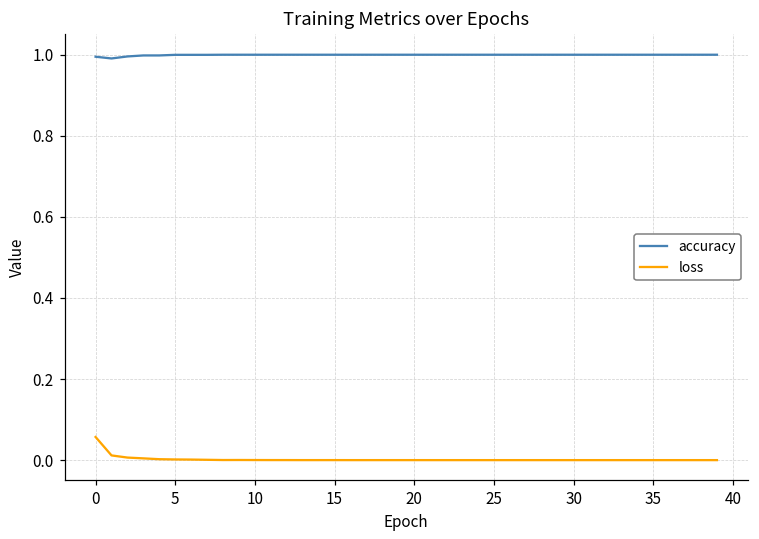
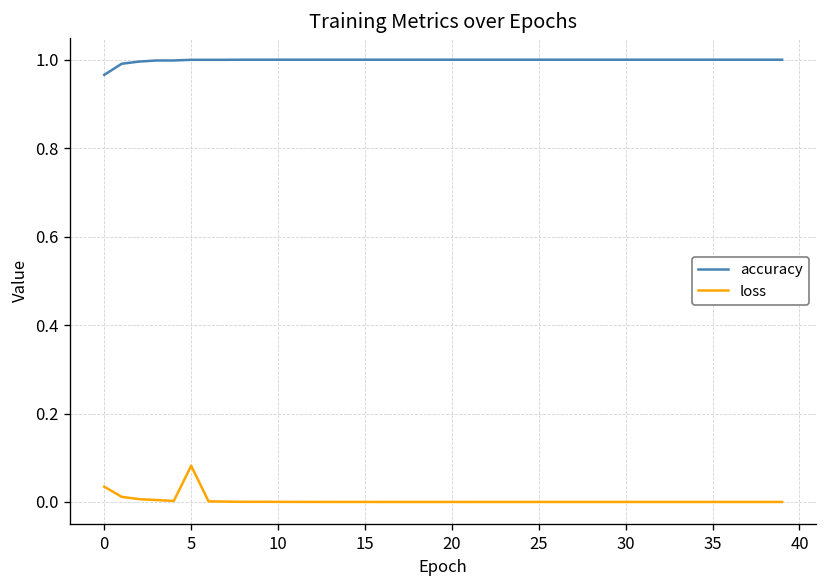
accuracy, 0: 1.00 -> 0.97
loss, 0: 0.06 -> 0.03
loss, 5: 0.00 -> 0.08
